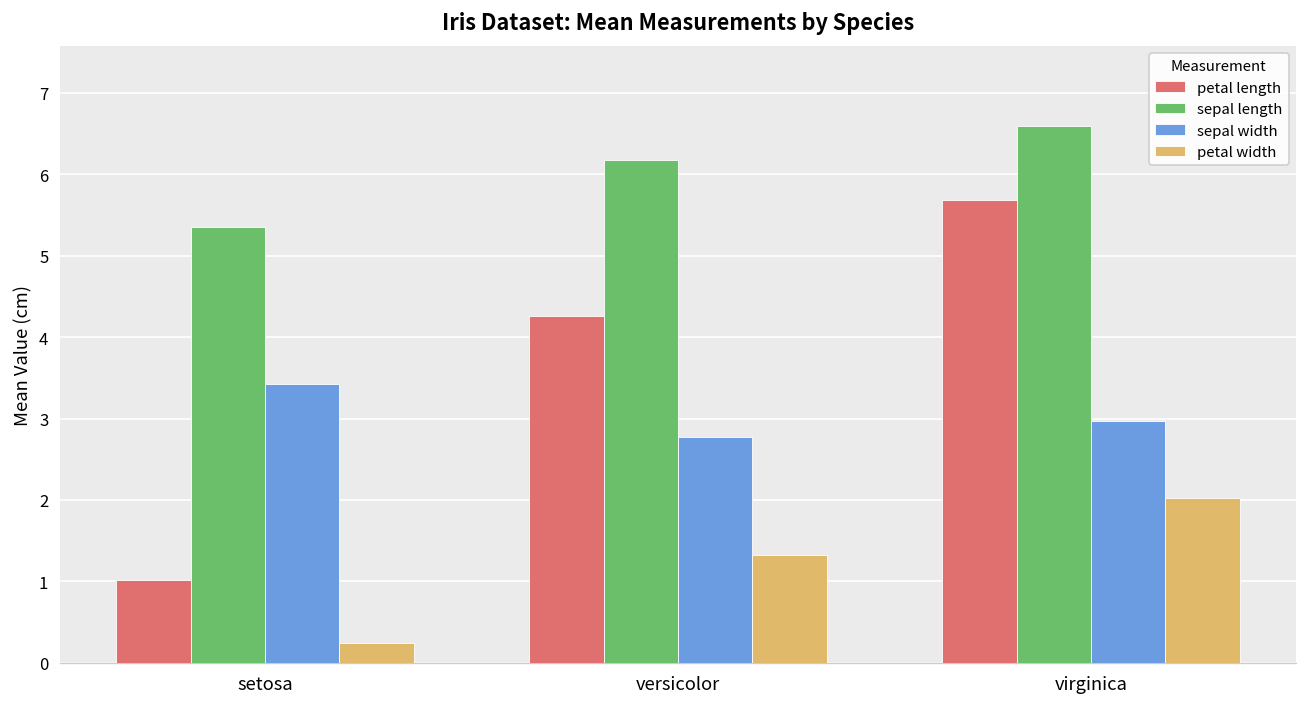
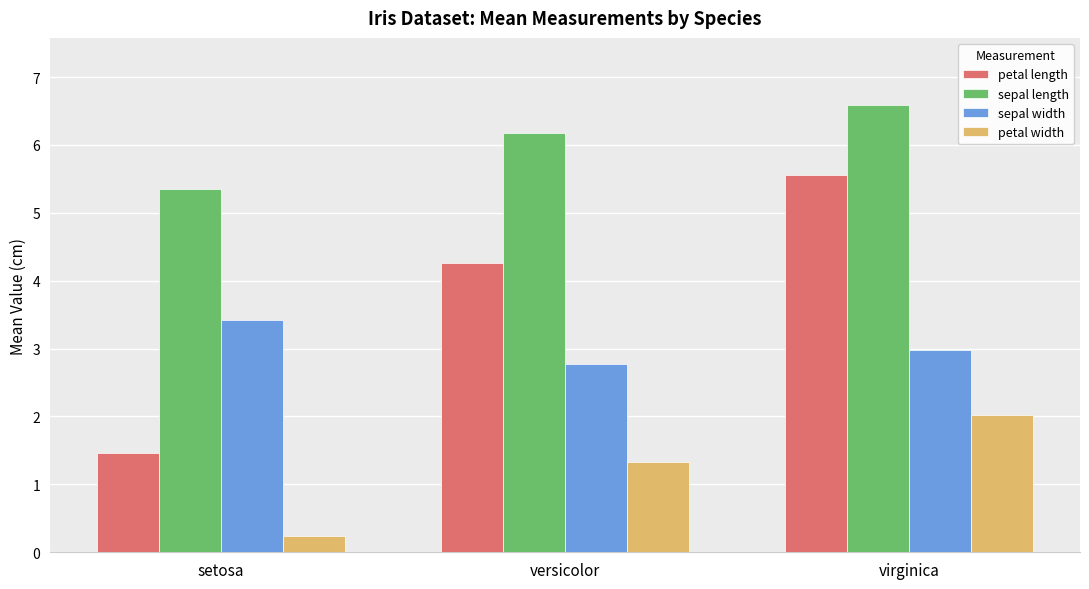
petal length, setosa: 1.0 -> 1.5
petal length, virginica: 5.7 -> 5.6
